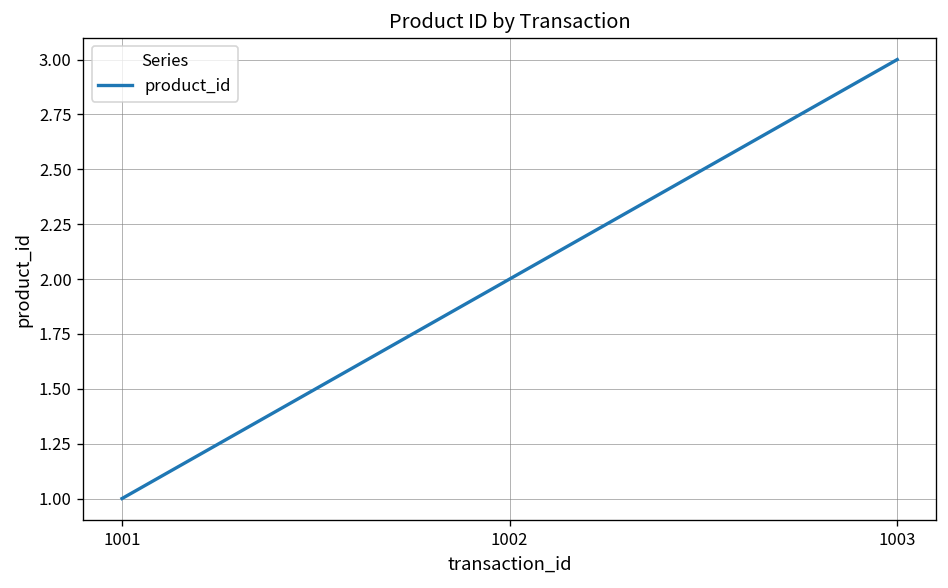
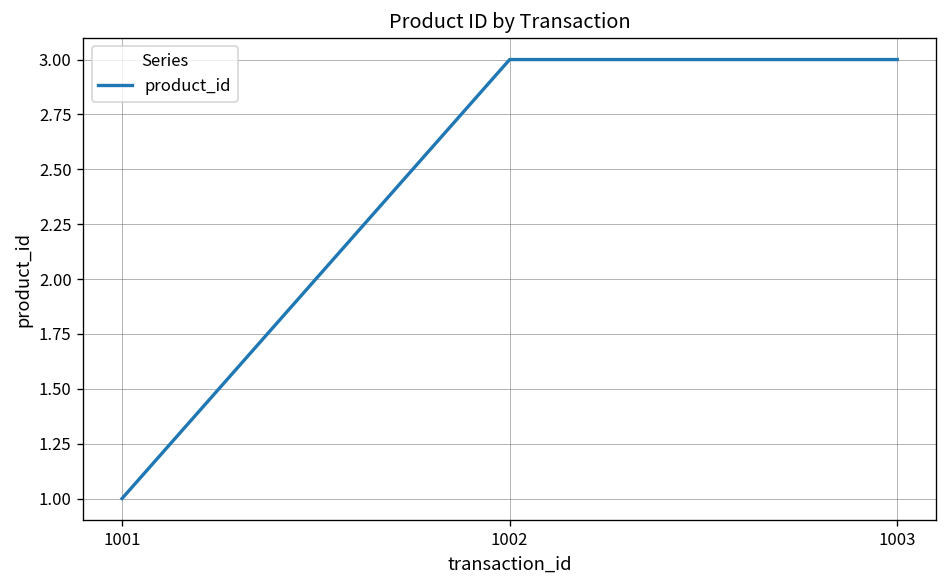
1002: 2 -> 3
